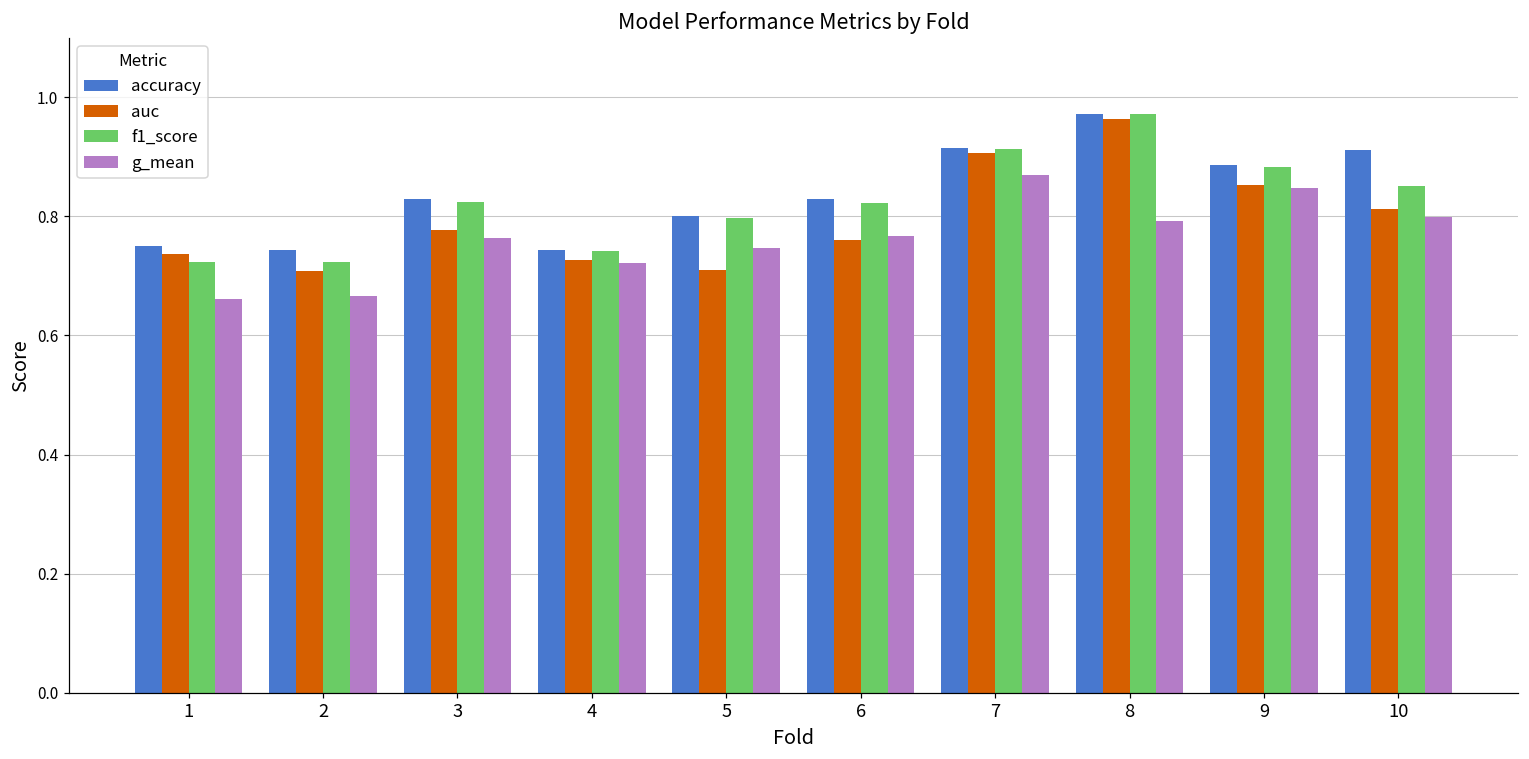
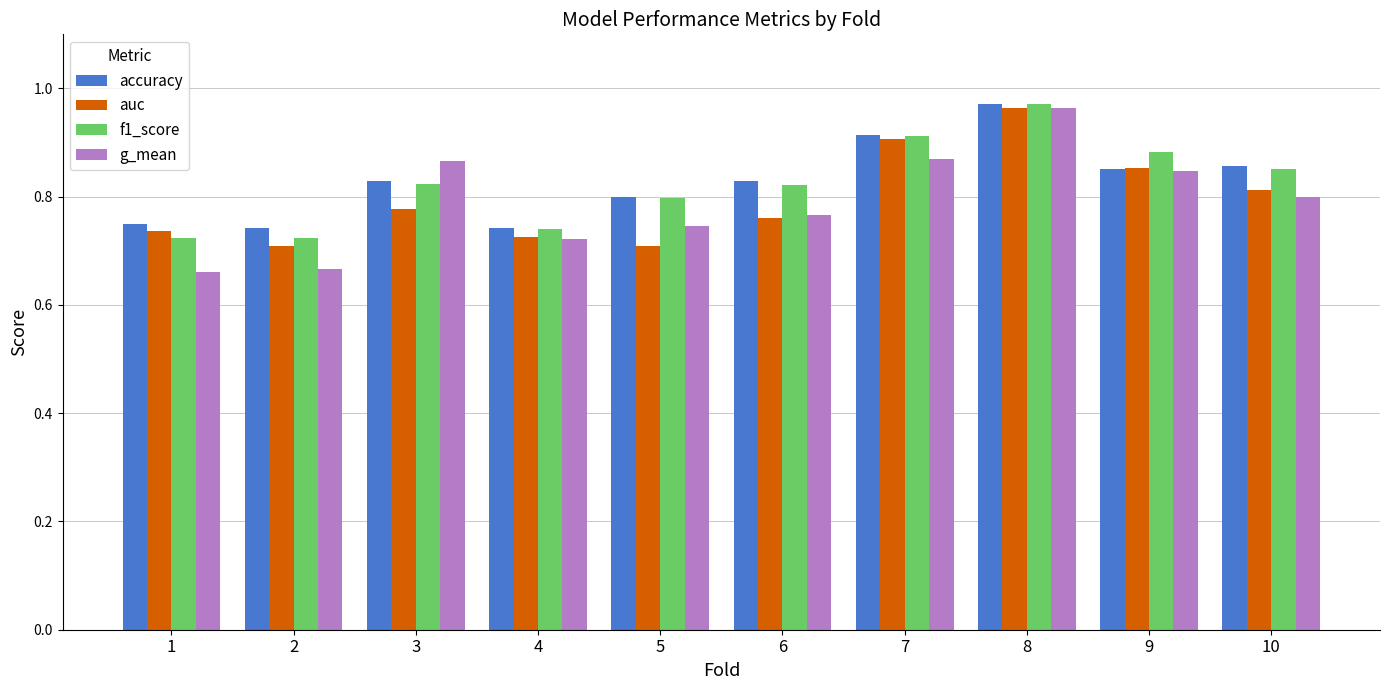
g_mean, 3: 0.76 -> 0.87
g_mean, 8: 0.79 -> 0.96
accuracy, 9: 0.89 -> 0.85
accuracy, 10: 0.91 -> 0.86
